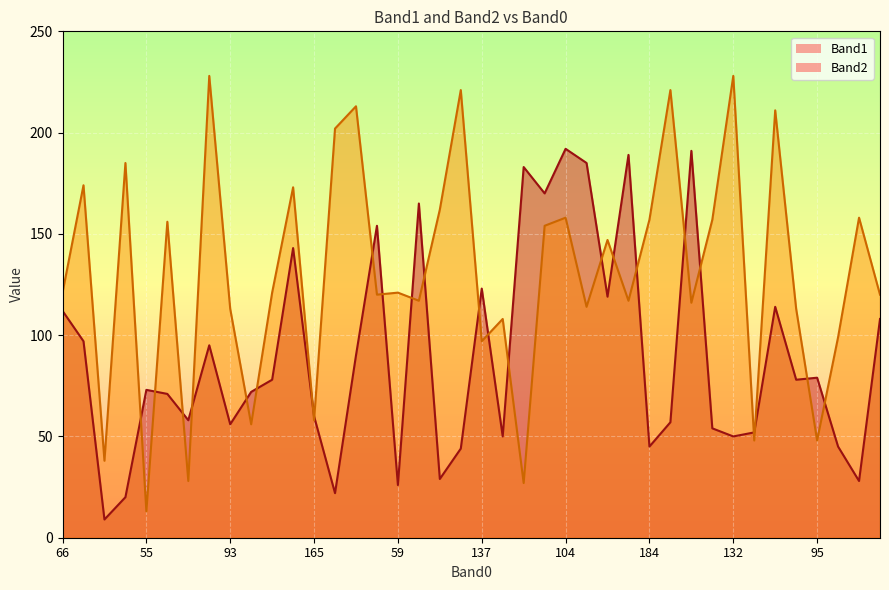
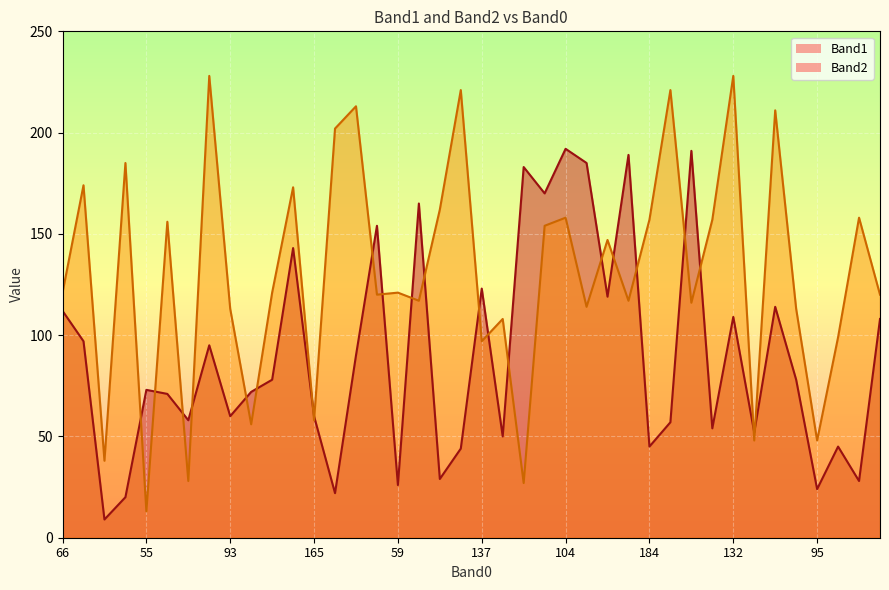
Band1, 93: 56 -> 60
Band1, 132: 50 -> 109
Band1, 95: 79 -> 24
